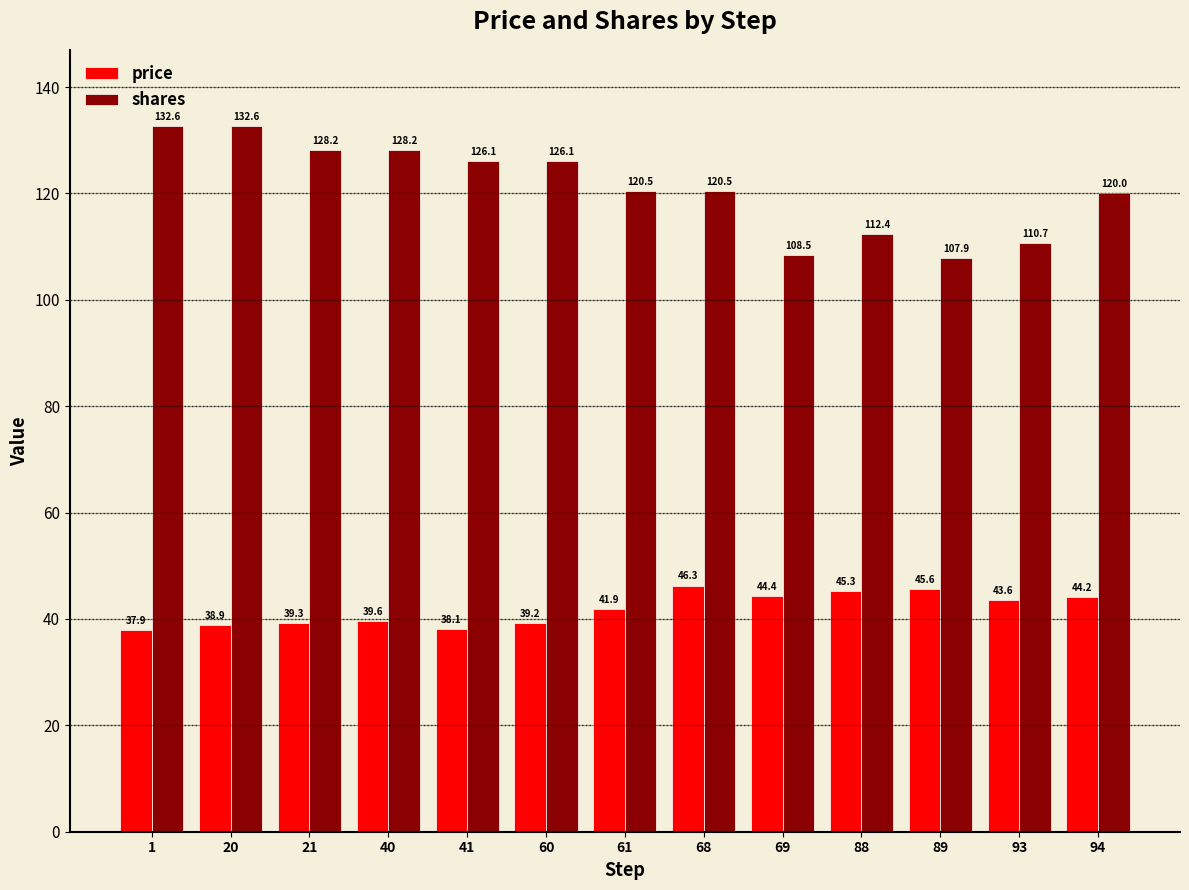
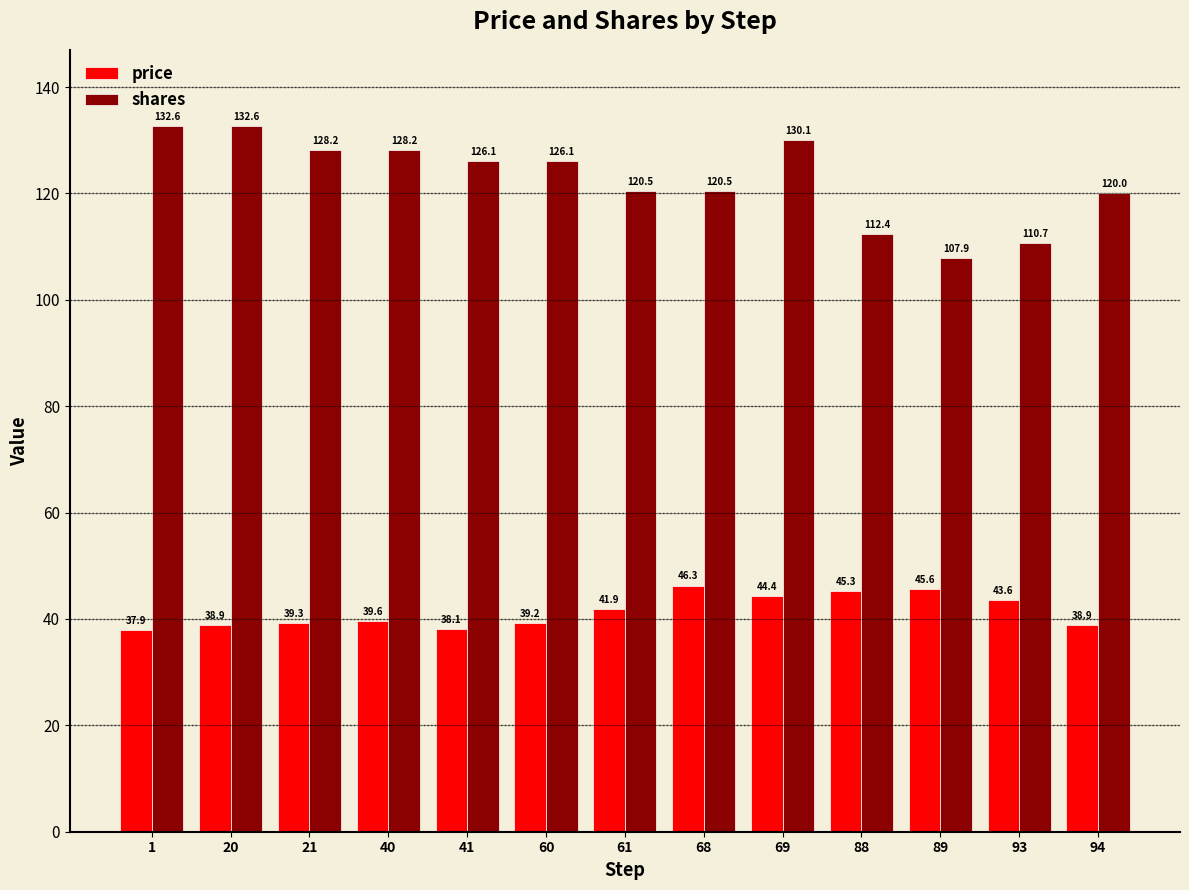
shares, 69: 108.5 -> 130.1
price, 94: 44.2 -> 38.9
